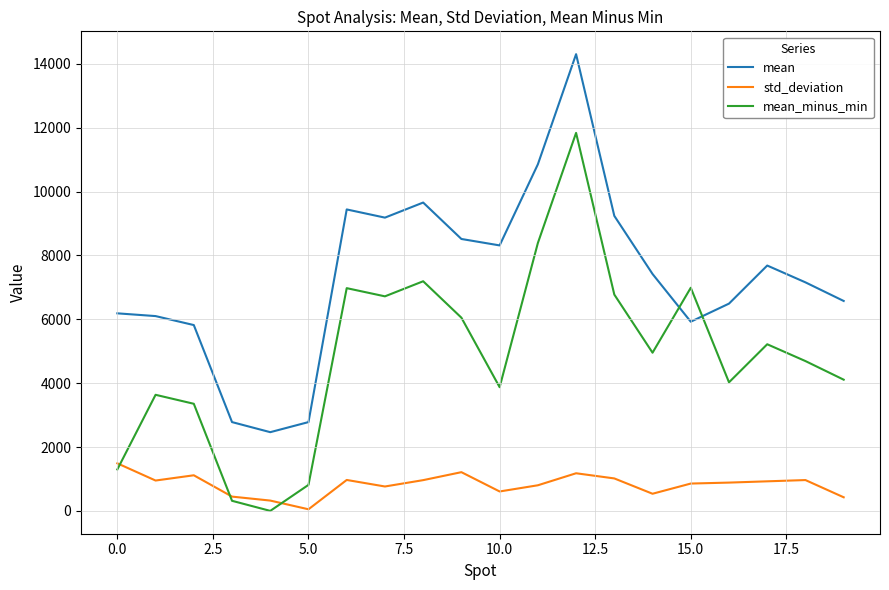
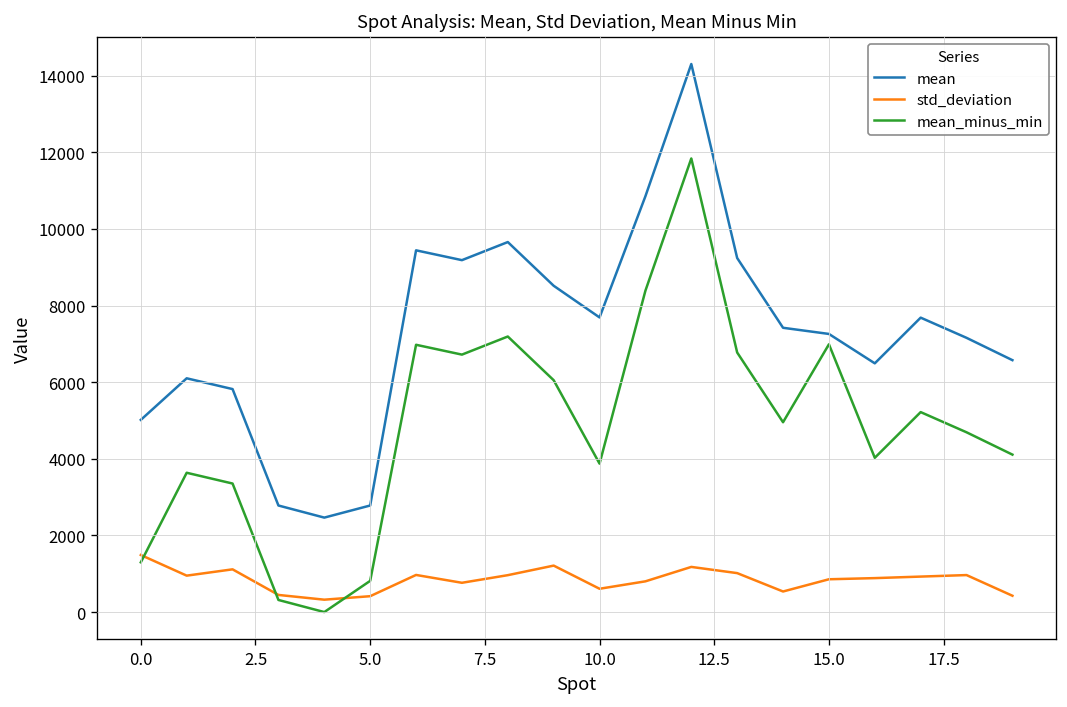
mean, 0.0: 6200 -> 5000
std_deviation, 5.0: 100 -> 400
mean, 10.0: 8300 -> 7700
mean, 15.0: 5900 -> 7300
